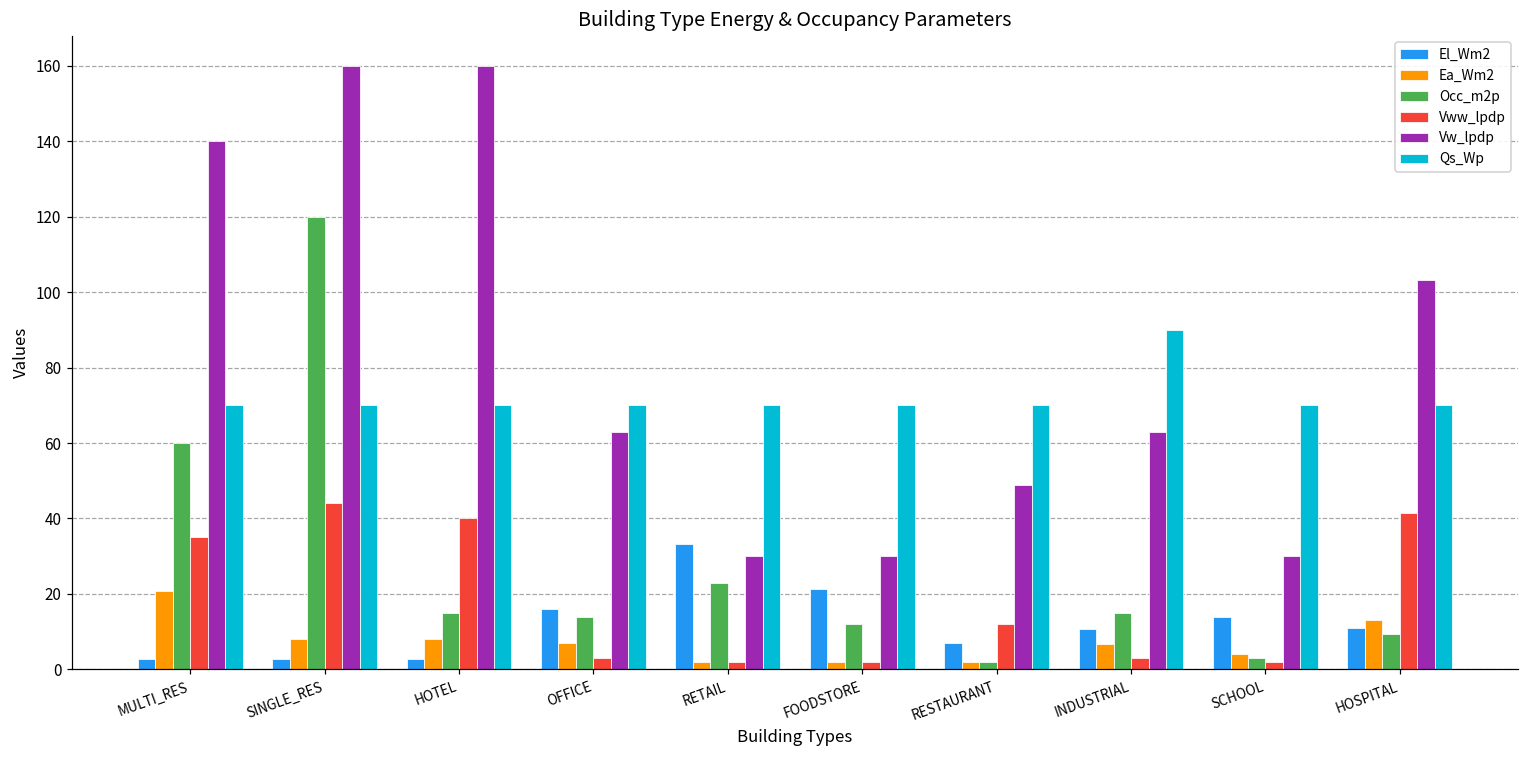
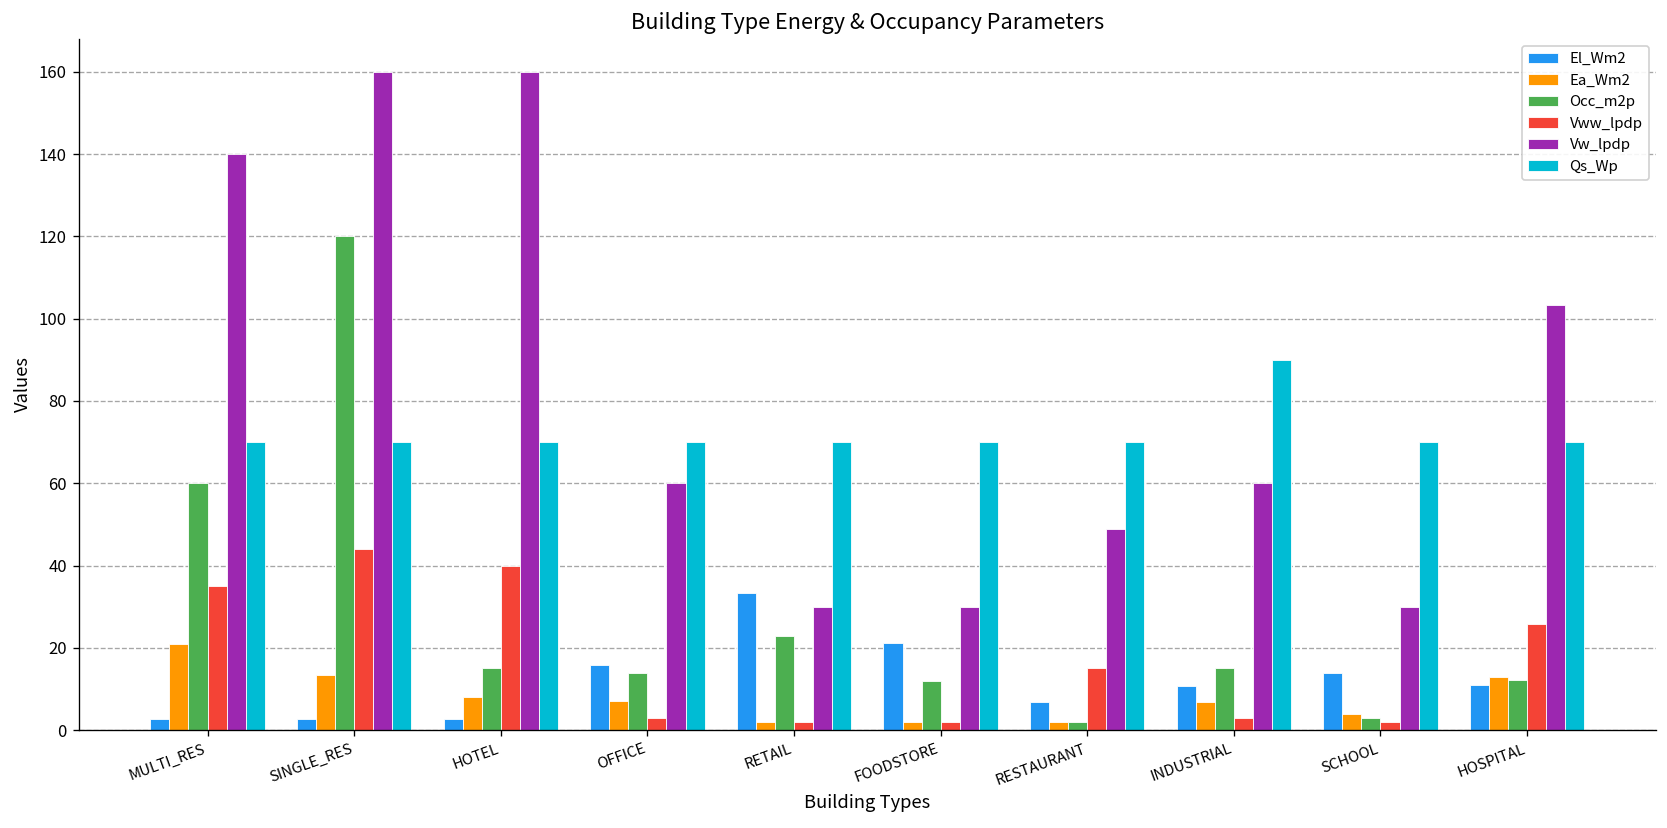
Ea_Wm2, SINGLE_RES: 8 -> 14
Vw_lpdp, OFFICE: 63 -> 60
Vww_lpdp, RESTAURANT: 12 -> 15
Vw_lpdp, INDUSTRIAL: 63 -> 60
Occ_m2p, HOSPITAL: 9 -> 12
Vww_lpdp, HOSPITAL: 42 -> 26
